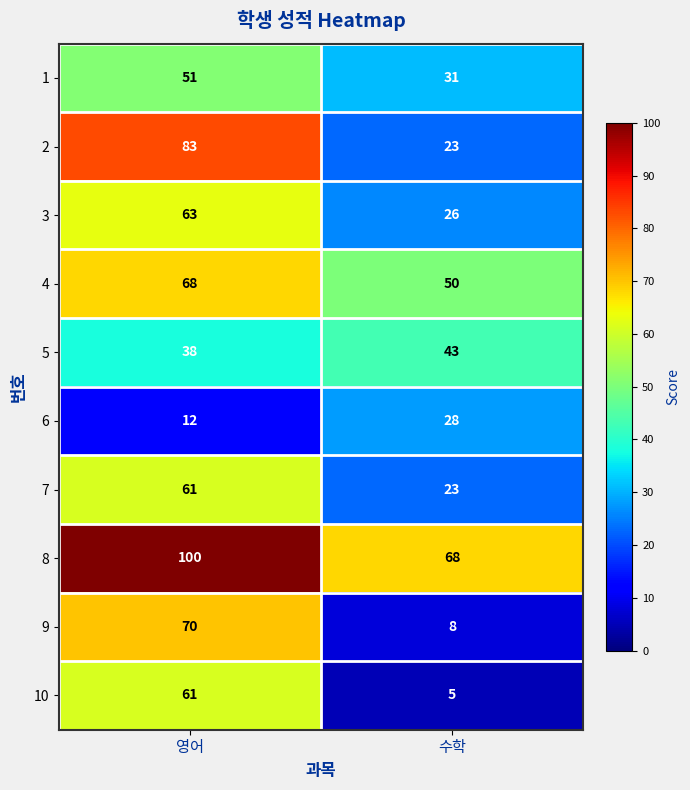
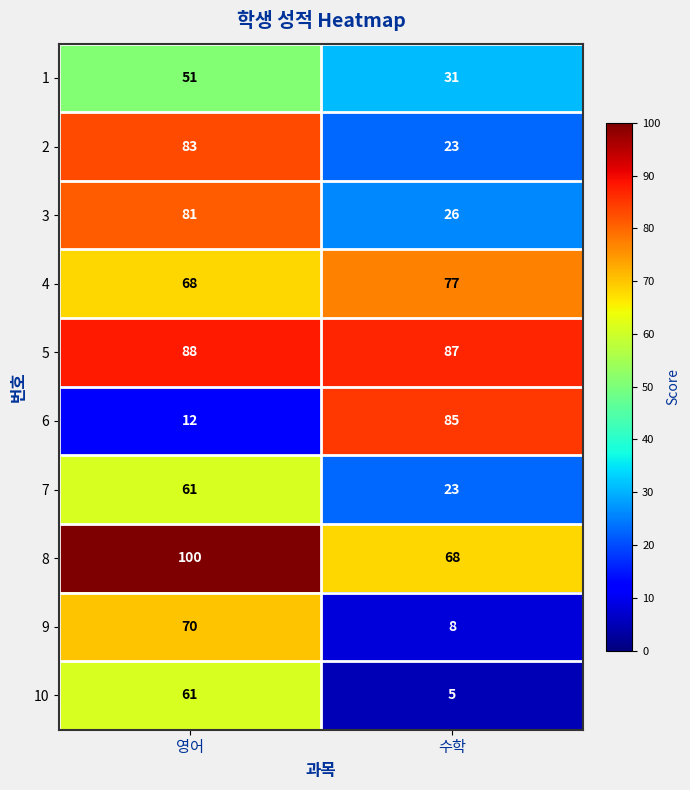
3, 영어: 63 -> 81
4, 수학: 50 -> 77
5, 영어: 38 -> 88
5, 수학: 43 -> 87
6, 수학: 28 -> 85
